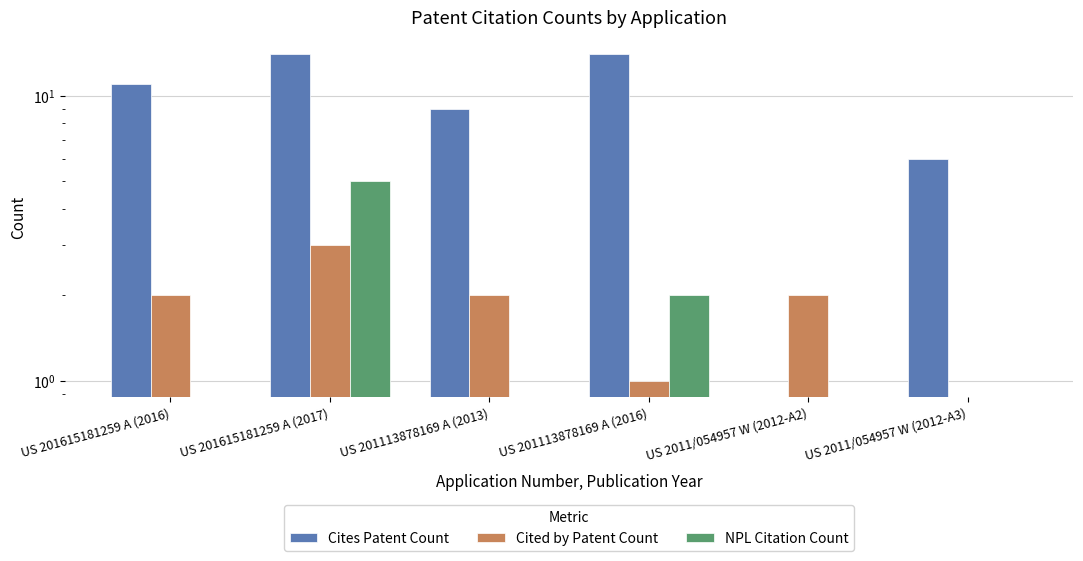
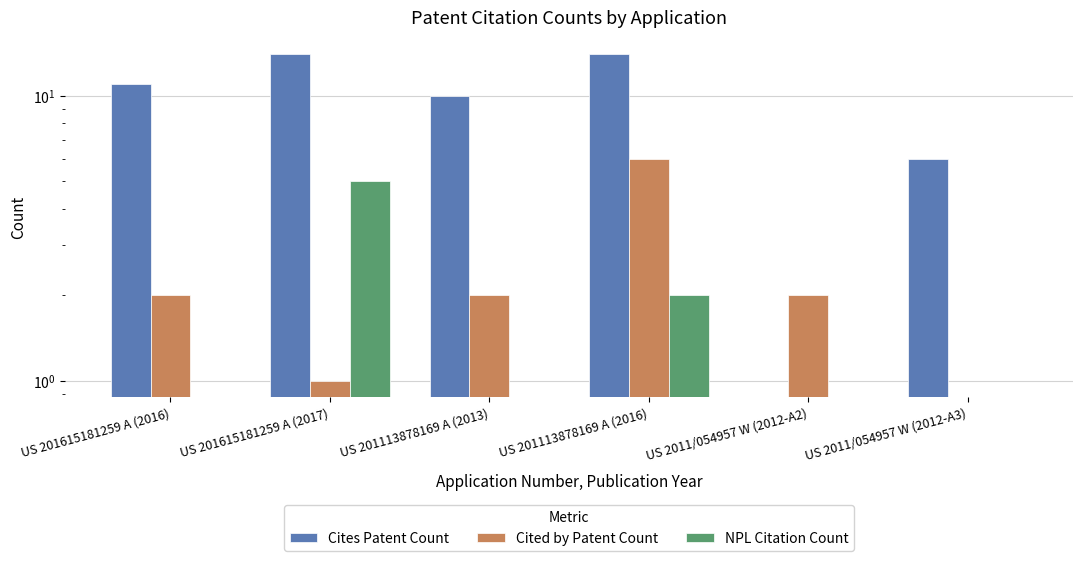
Cited by Patent Count, US 201615181259 A (2017): 3 -> 1
Cites Patent Count, US 201113878169 A (2013): 9 -> 10
Cited by Patent Count, US 201113878169 A (2016): 1 -> 6
